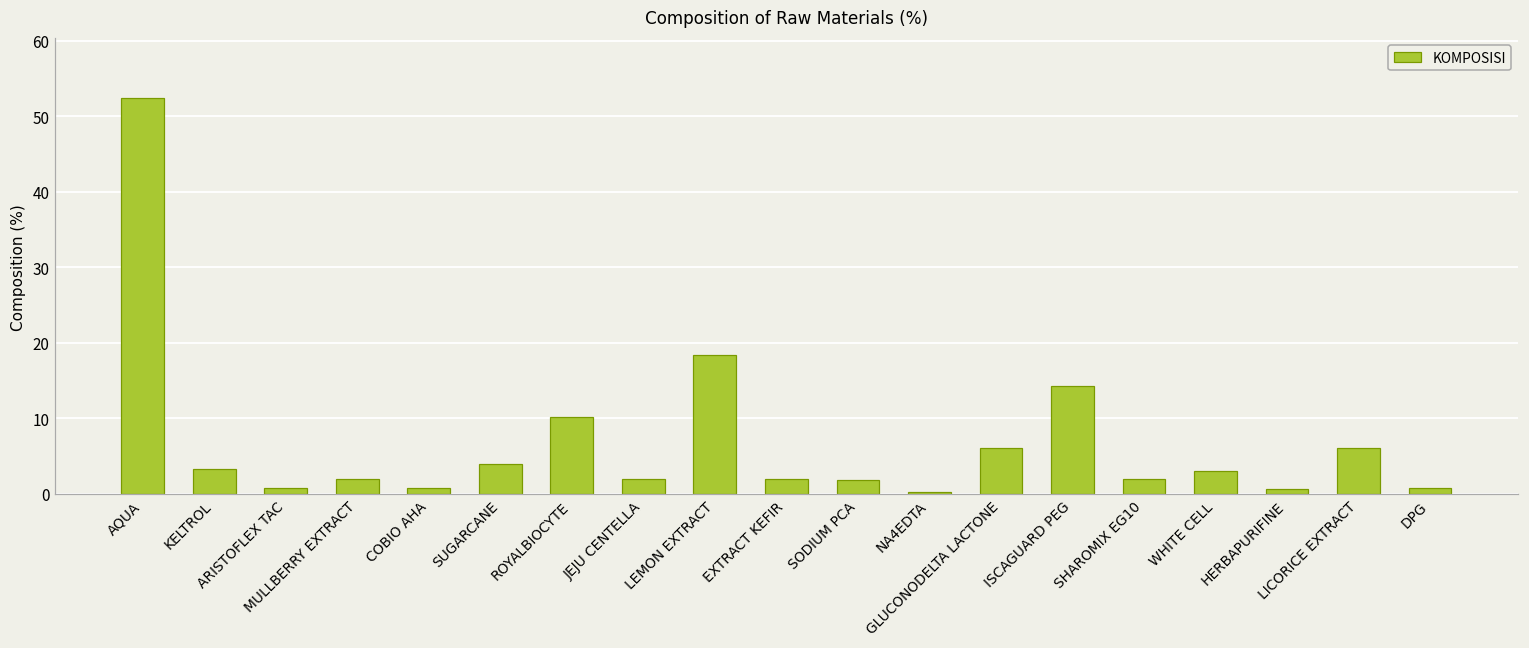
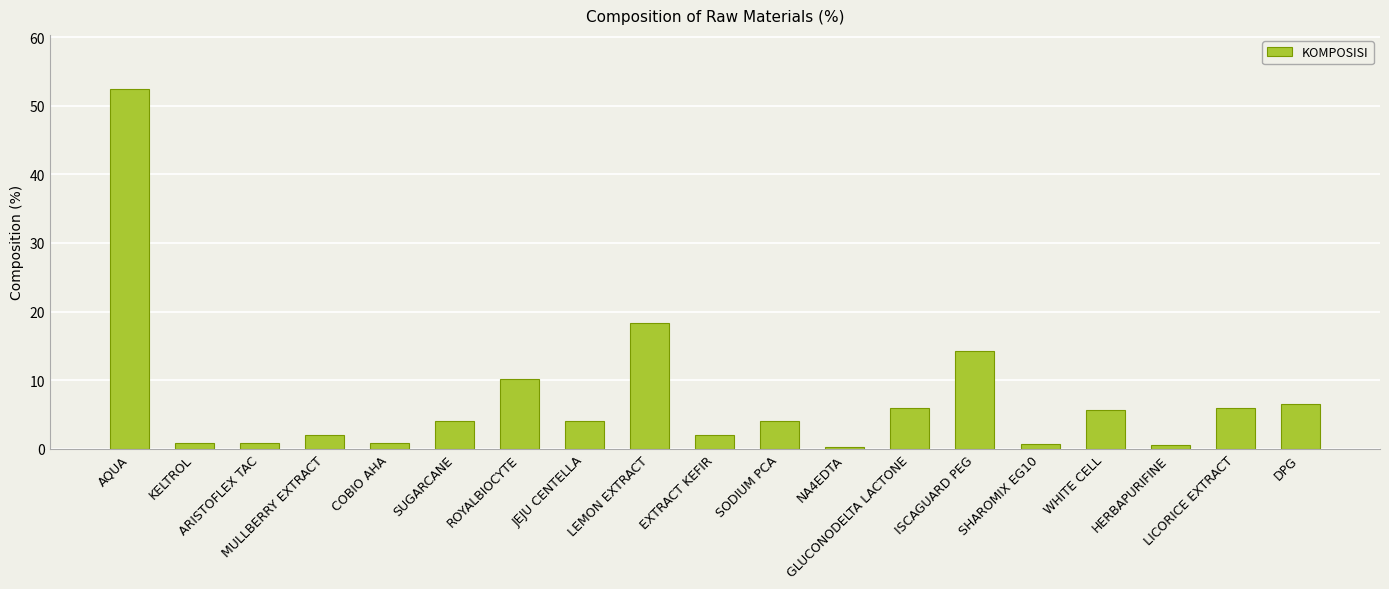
KELTROL: 3 -> 1
JEJU CENTELLA: 2 -> 4
SODIUM PCA: 2 -> 4
SHAROMIX EG10: 2 -> 1
WHITE CELL: 3 -> 6
DPG: 1 -> 7
